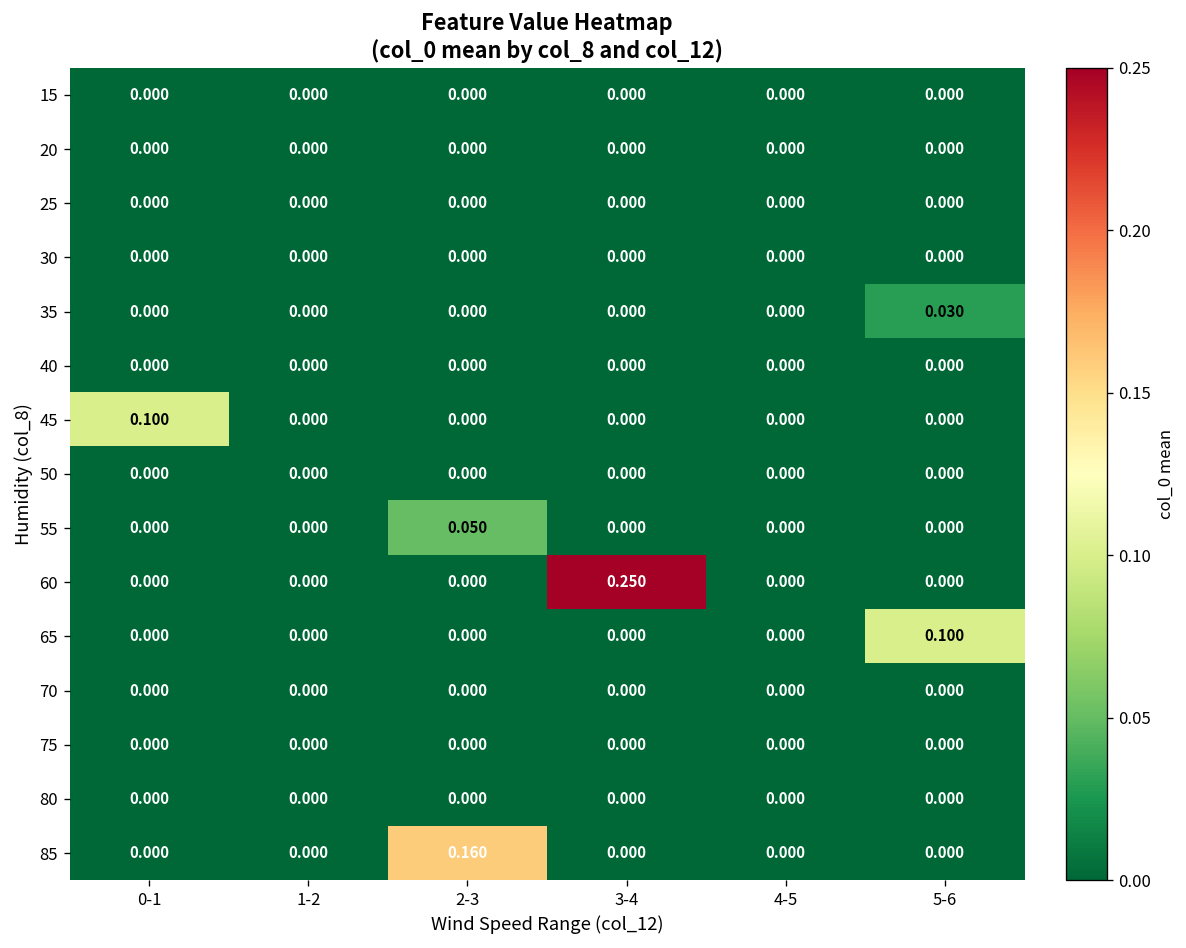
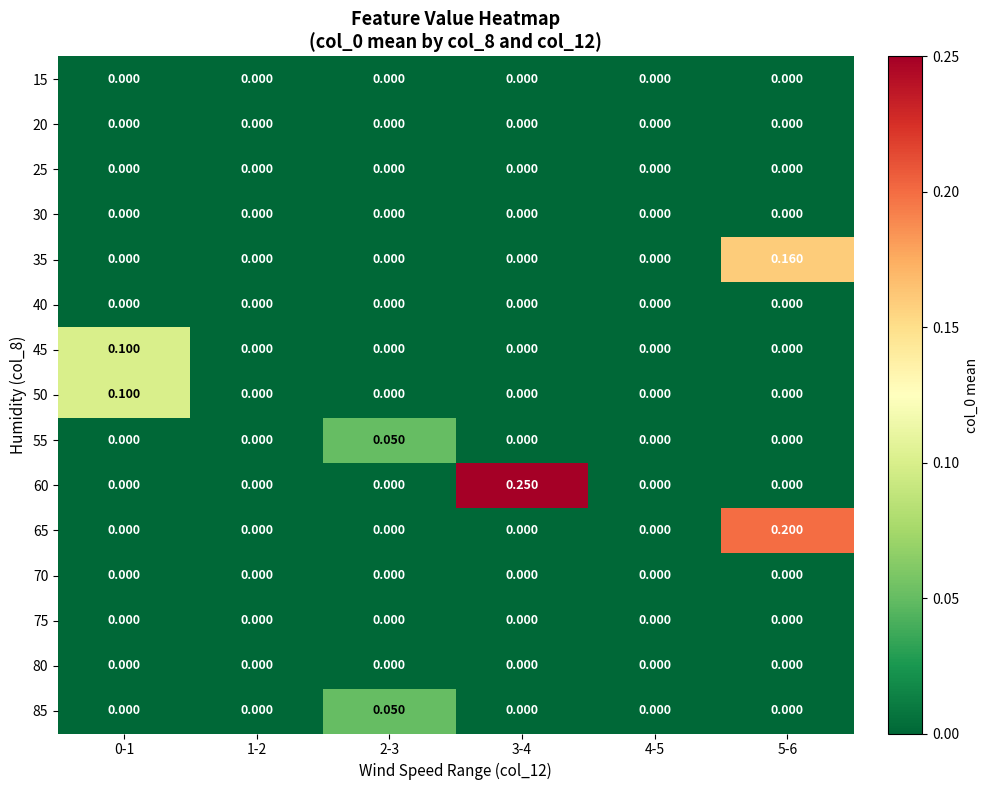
35, 5-6: 0.030 -> 0.160
50, 0-1: 0.000 -> 0.100
65, 5-6: 0.100 -> 0.200
85, 2-3: 0.160 -> 0.050
